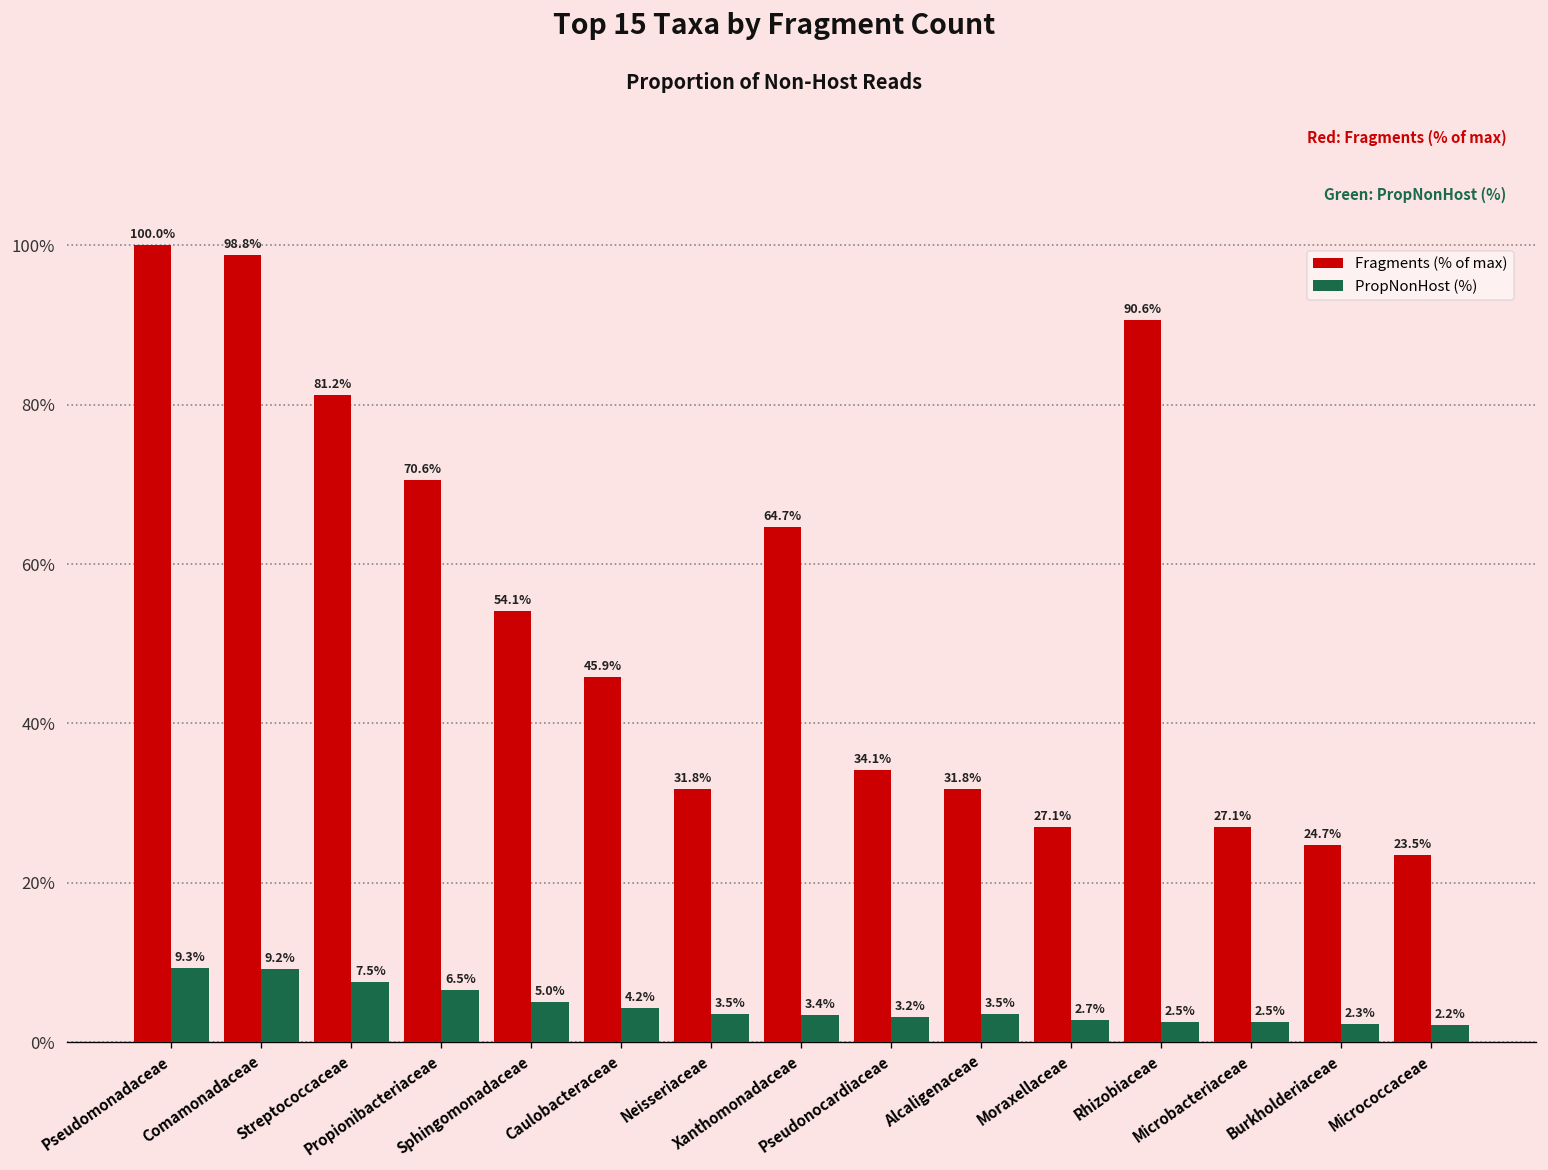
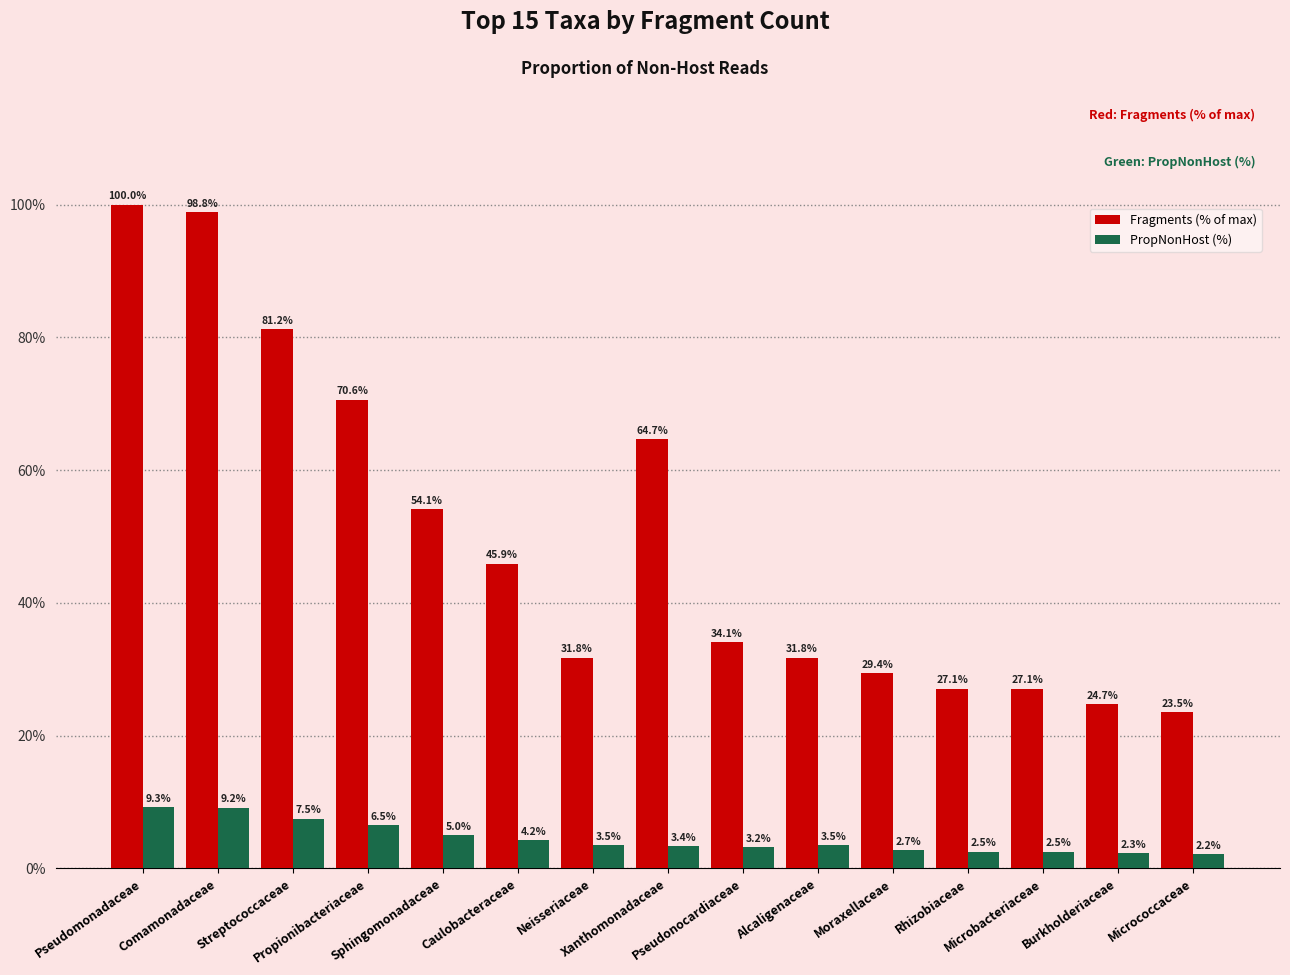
Fragments (% of max), Moraxellaceae: 27.1% -> 29.4%
Fragments (% of max), Rhizobiaceae: 90.6% -> 27.1%
